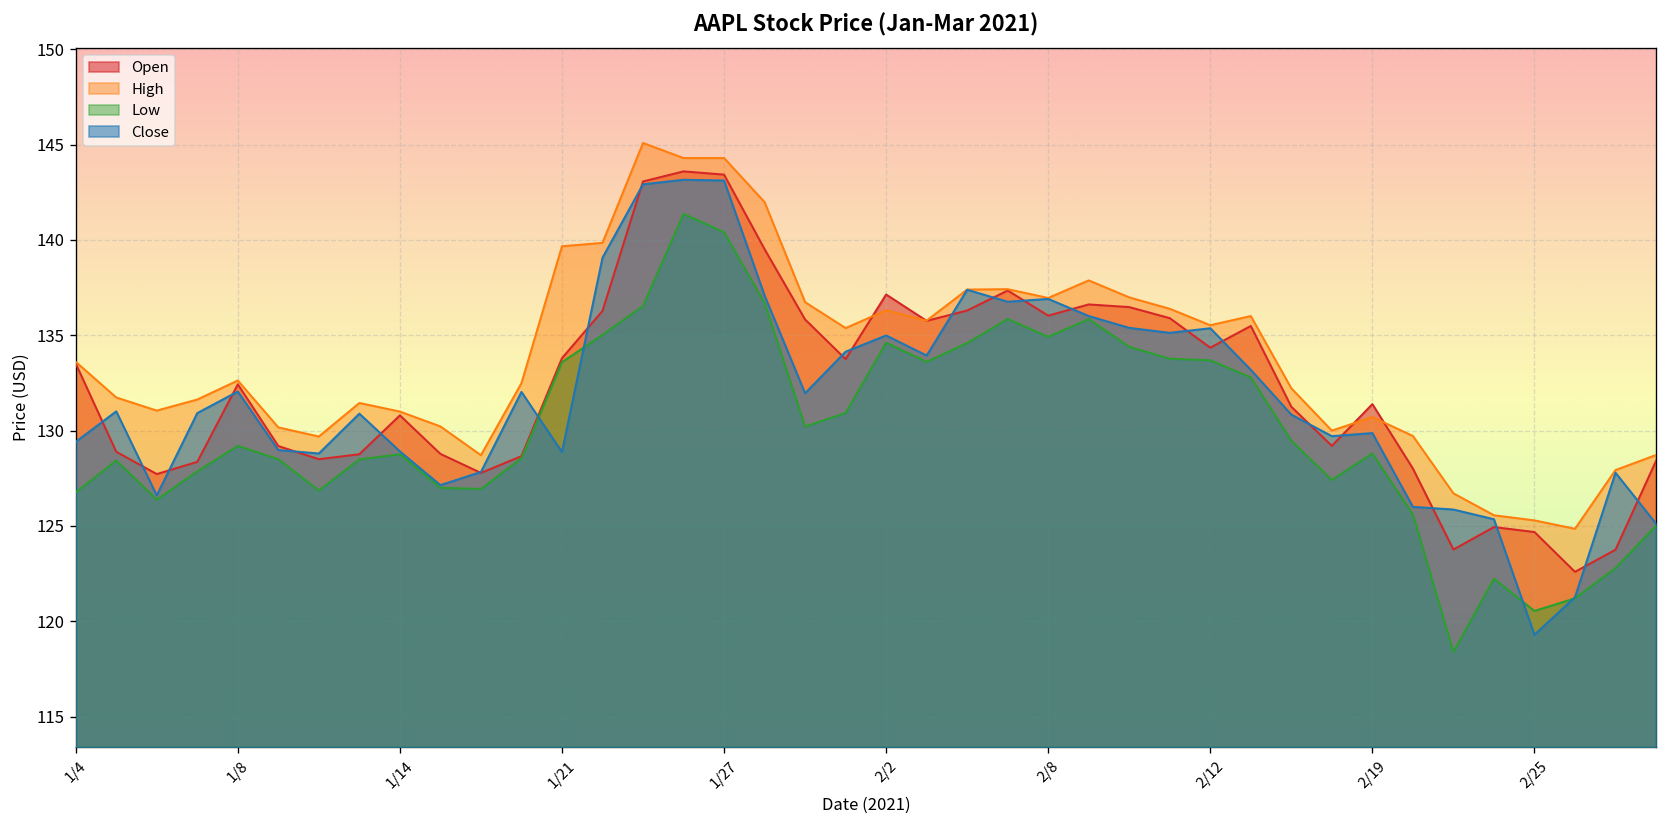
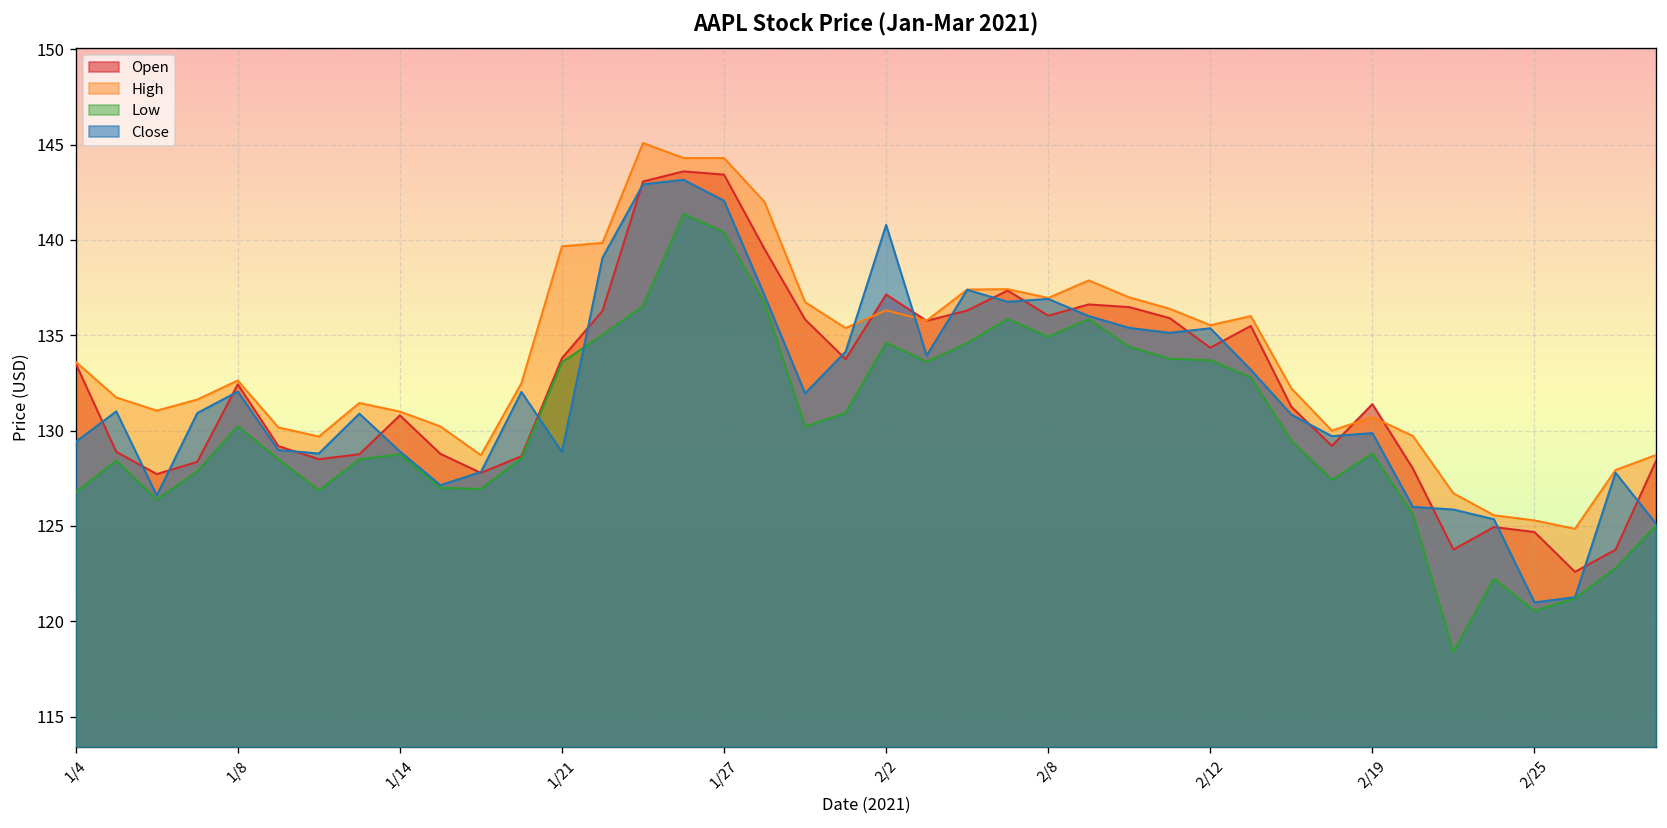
Low, 1/8: 129.2 -> 130.2
Close, 1/27: 143.1 -> 142.1
Close, 2/2: 135.0 -> 140.8
Close, 2/25: 119.3 -> 121.0
